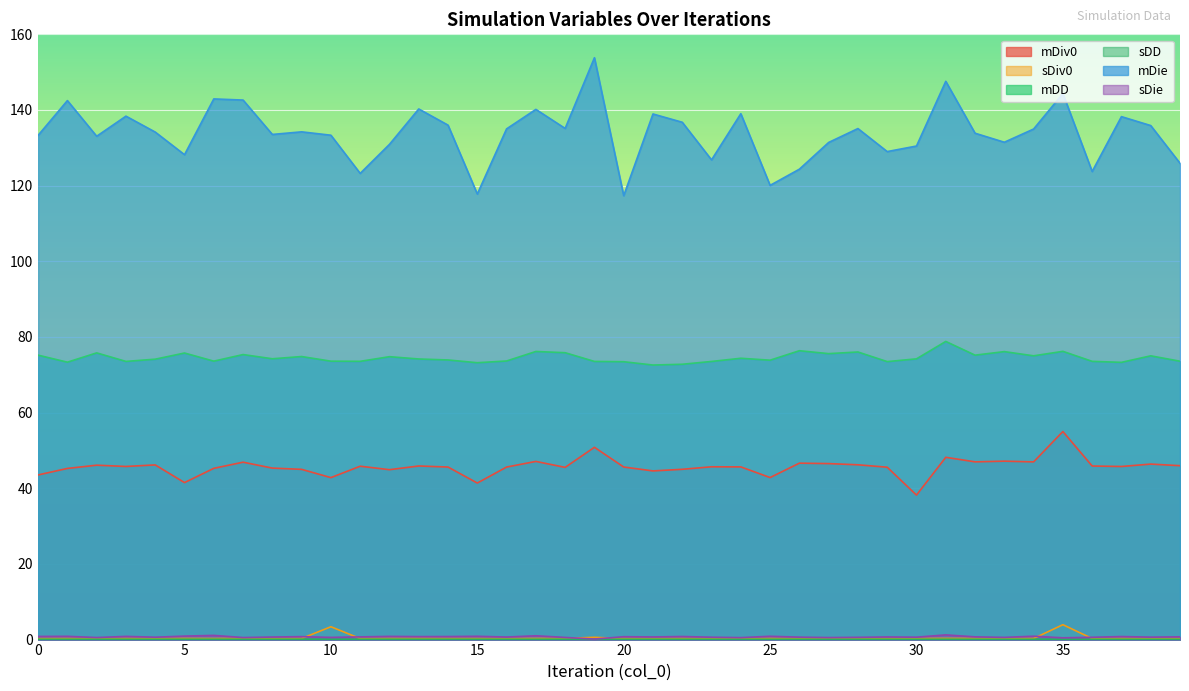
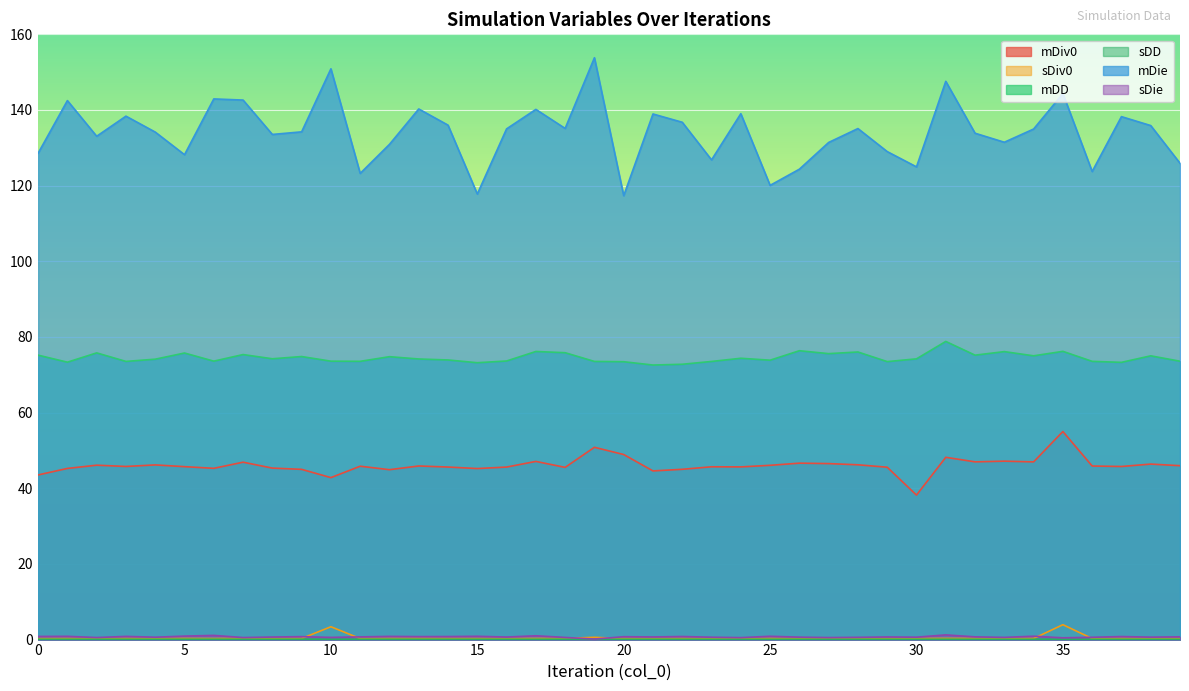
mDie, 0: 133 -> 129
mDiv0, 5: 42 -> 46
mDie, 10: 133 -> 151
mDiv0, 15: 41 -> 45
mDiv0, 20: 46 -> 49
mDiv0, 25: 43 -> 46
mDie, 30: 130 -> 125
